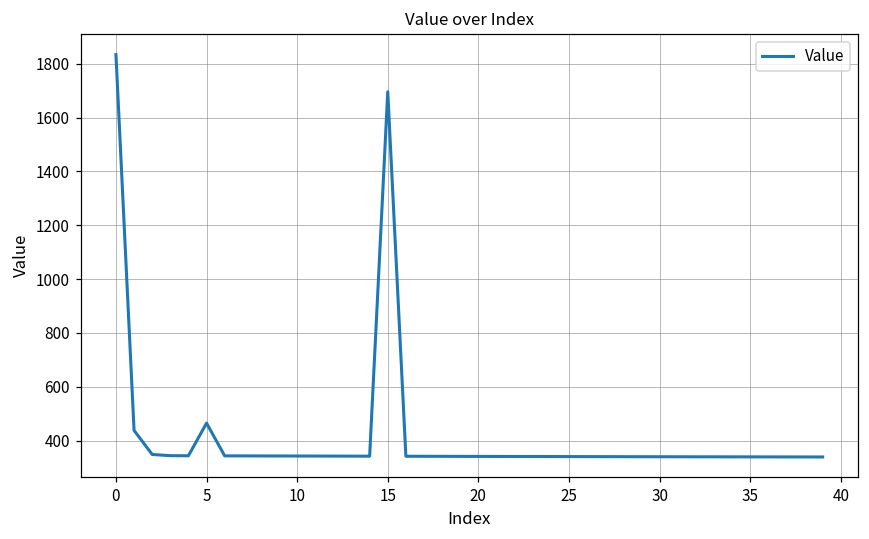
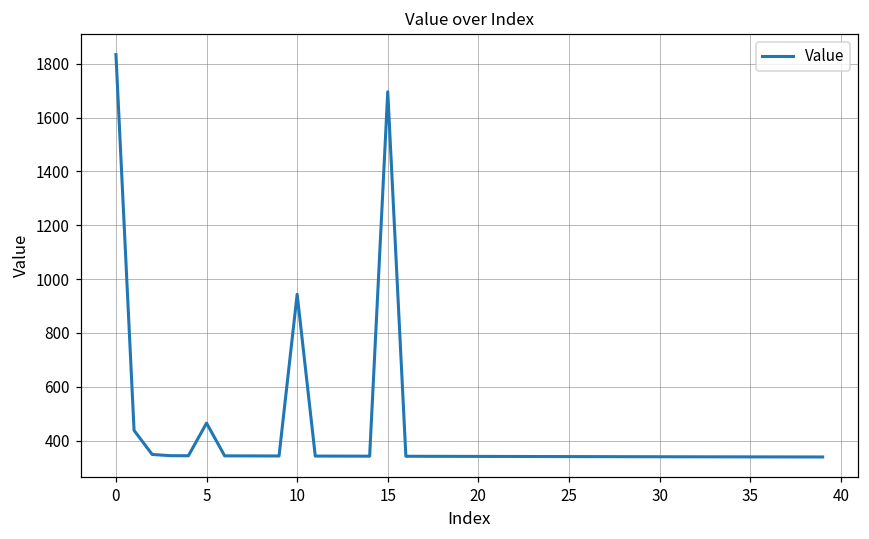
10: 340 -> 940
